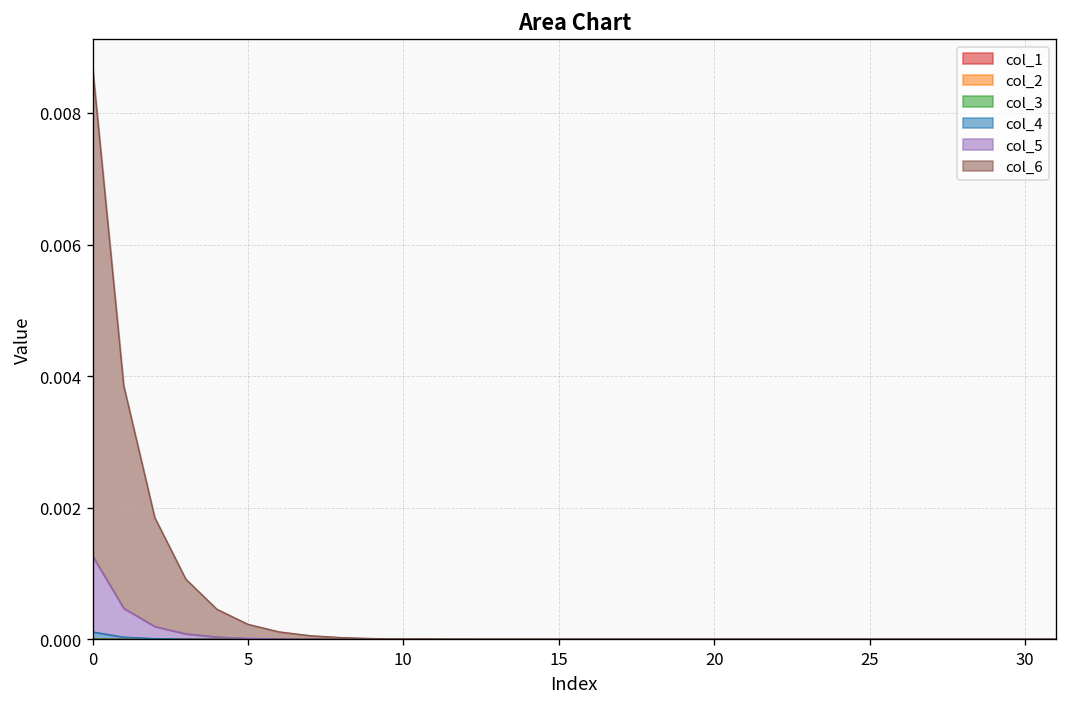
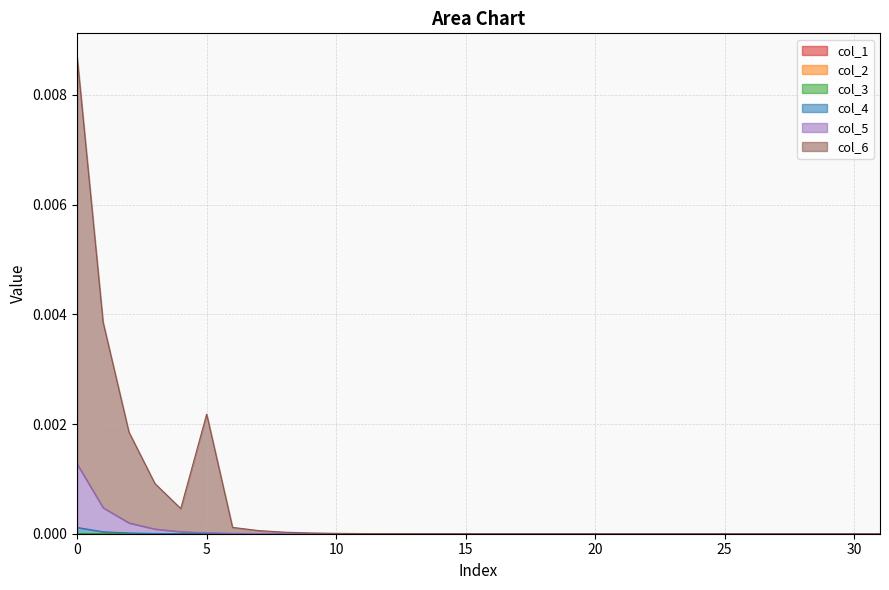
col_6, 5: 0.0002 -> 0.0022
